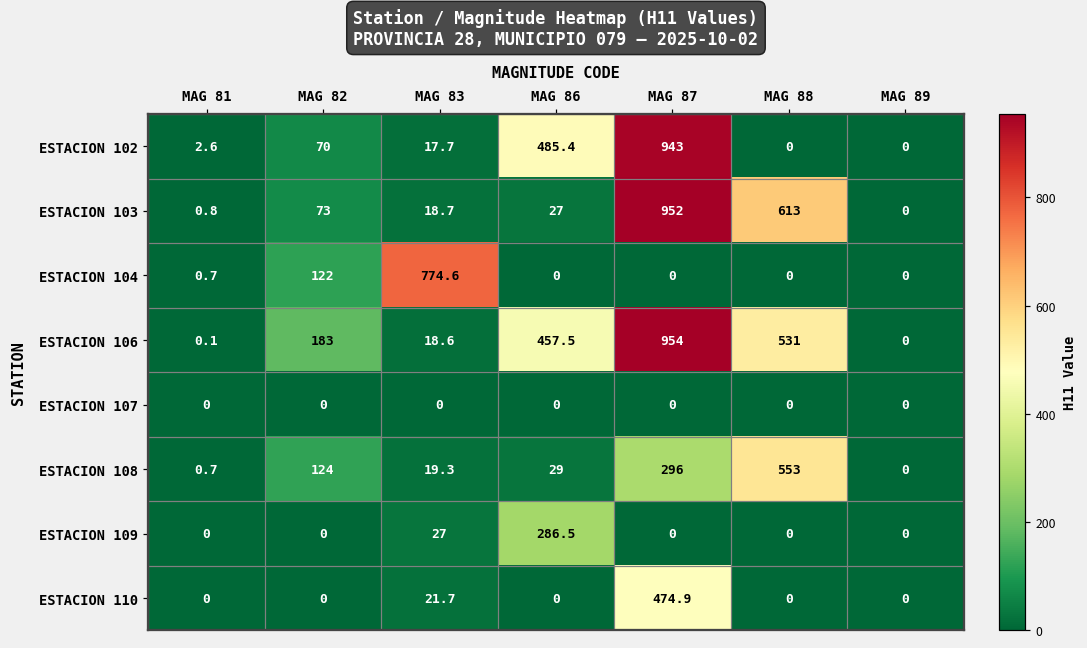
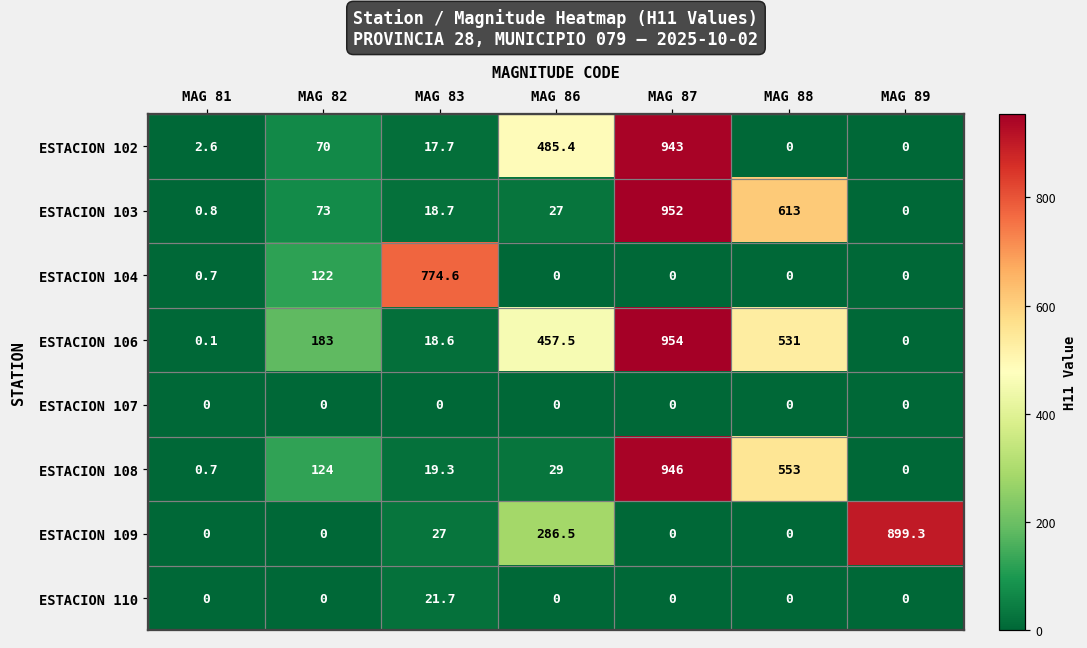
ESTACION 108, MAG 87: 296 -> 946
ESTACION 109, MAG 89: 0 -> 899.3
ESTACION 110, MAG 87: 474.9 -> 0
